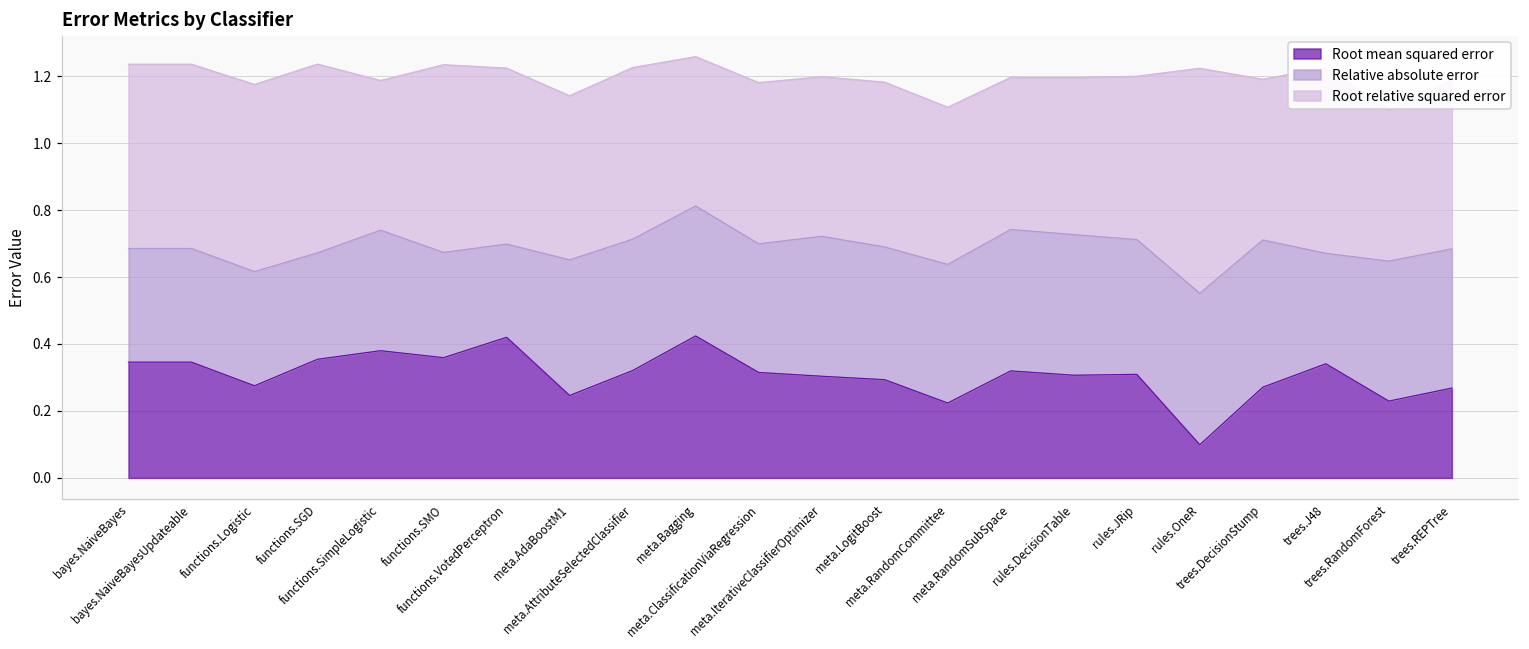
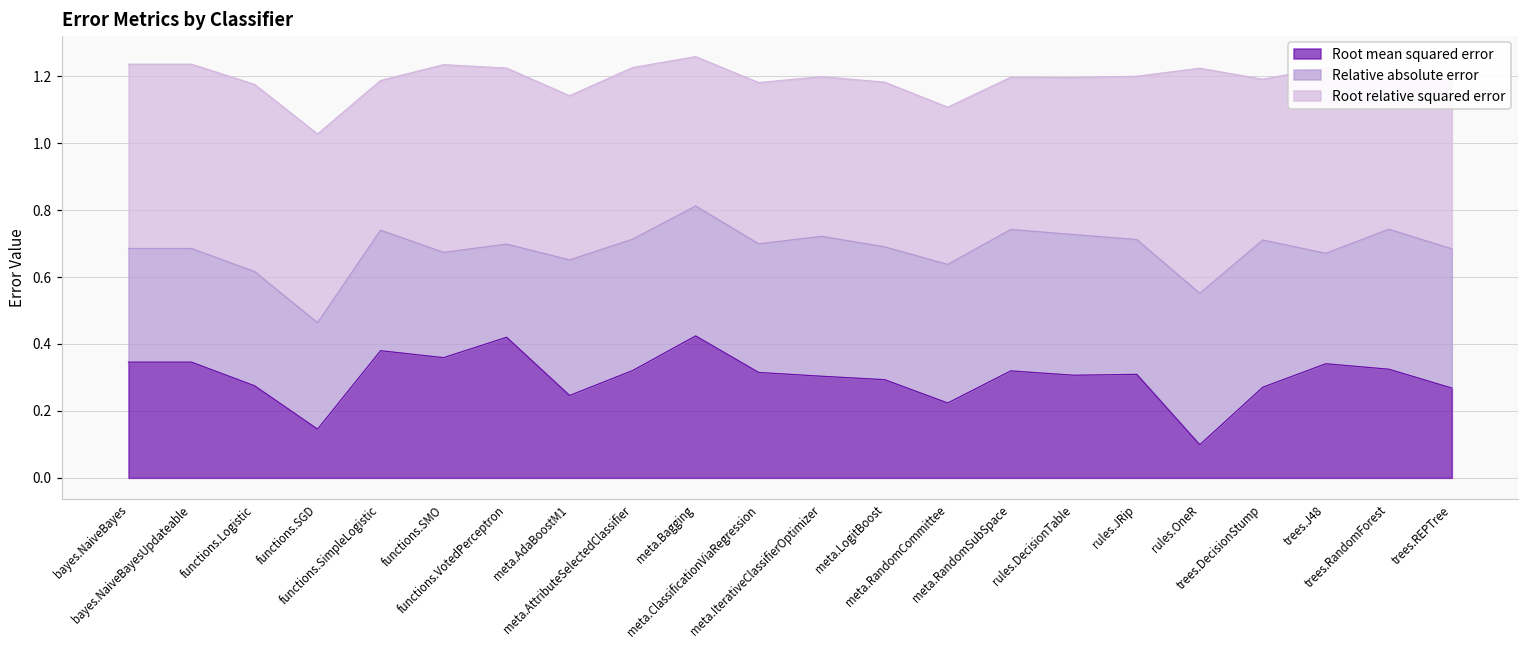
Root mean squared error, functions.SGD: 0.35 -> 0.15
Root mean squared error, trees.RandomForest: 0.23 -> 0.32
